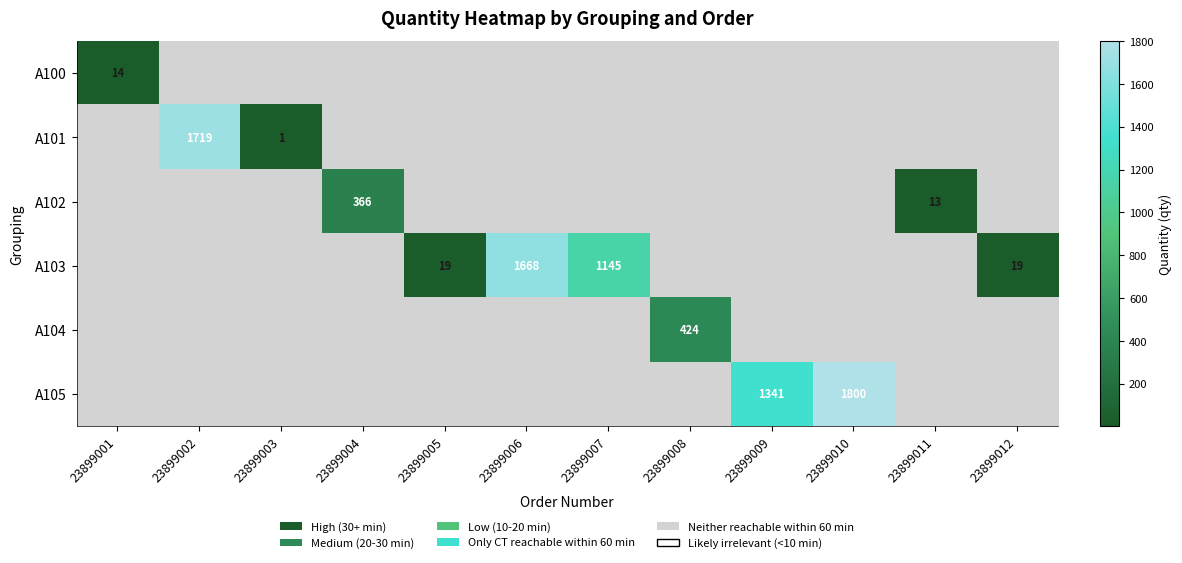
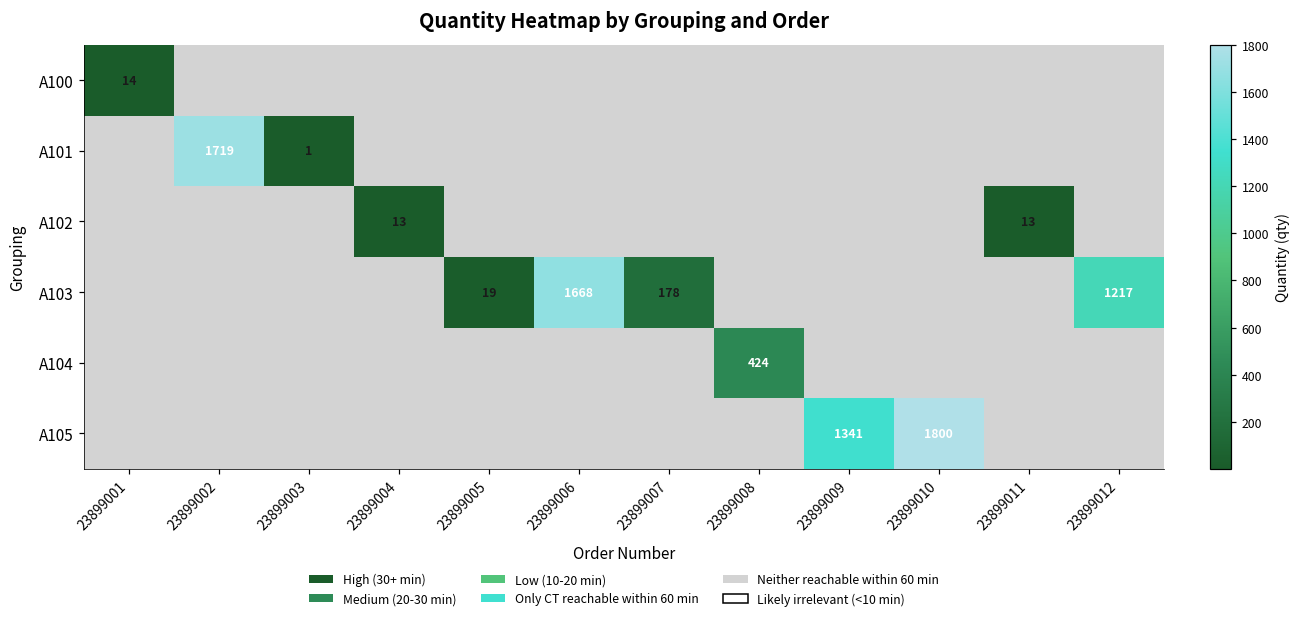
A102, 23899004: 366 -> 13
A103, 23899007: 1145 -> 178
A103, 23899012: 19 -> 1217
